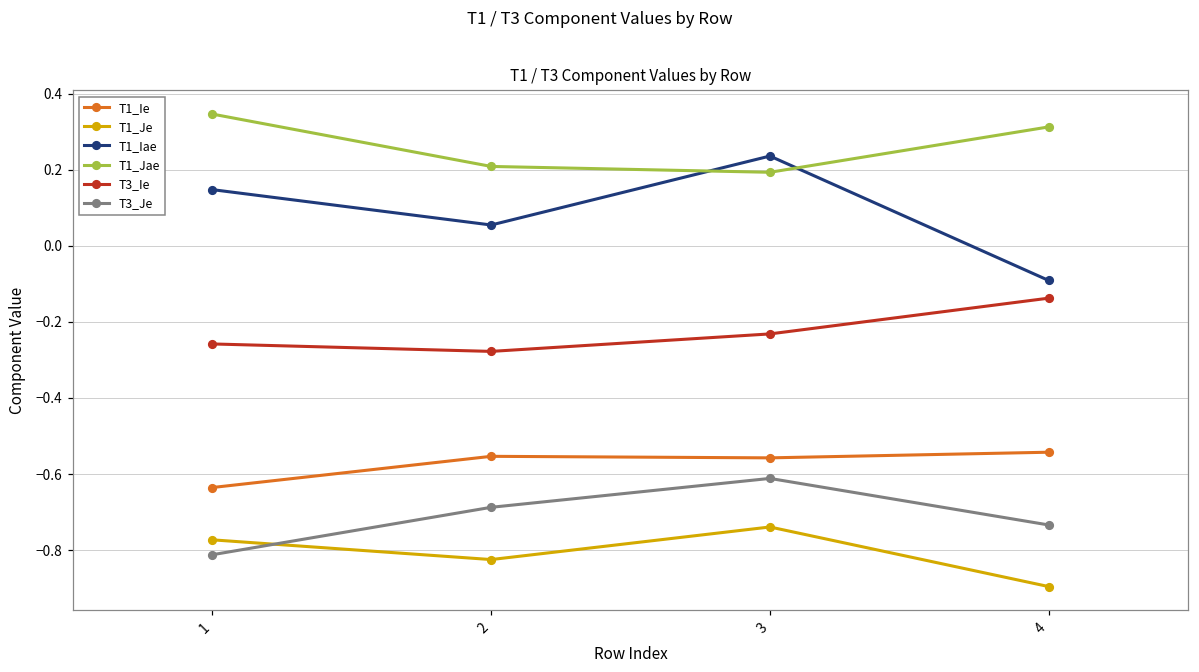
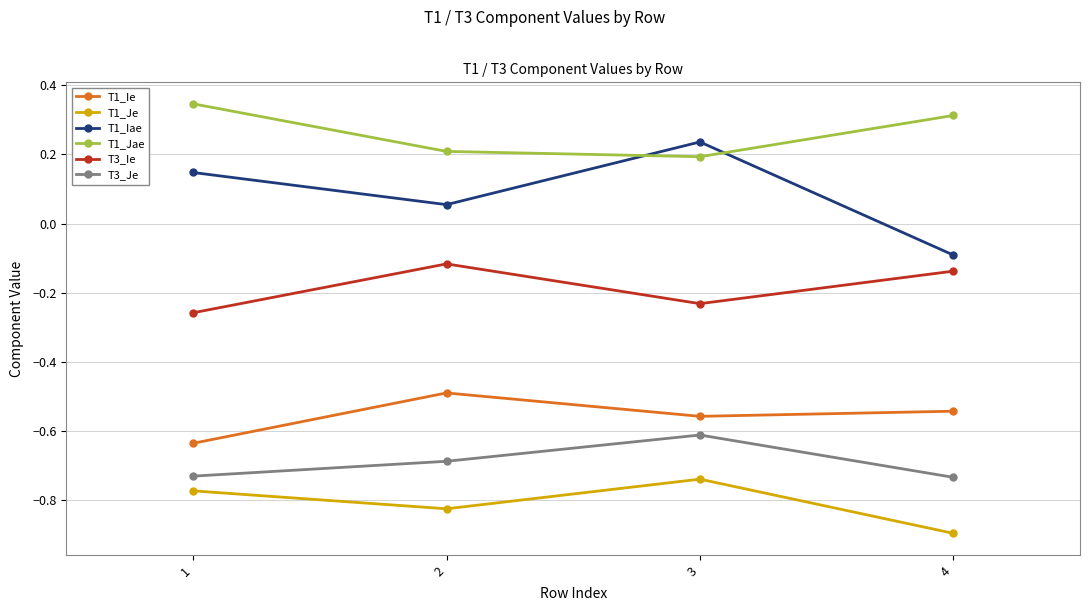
T3_Je, 1: -0.81 -> -0.73
T1_Ie, 2: -0.55 -> -0.49
T3_Ie, 2: -0.28 -> -0.12
